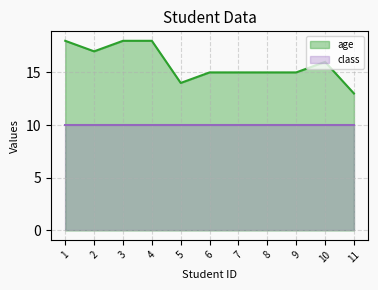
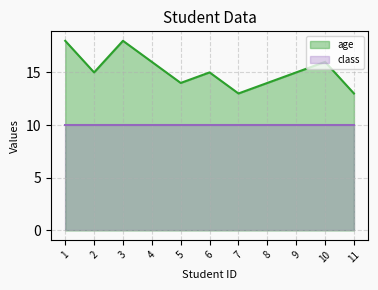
age, 2: 17 -> 15
age, 4: 18 -> 16
age, 7: 15 -> 13
age, 8: 15 -> 14
